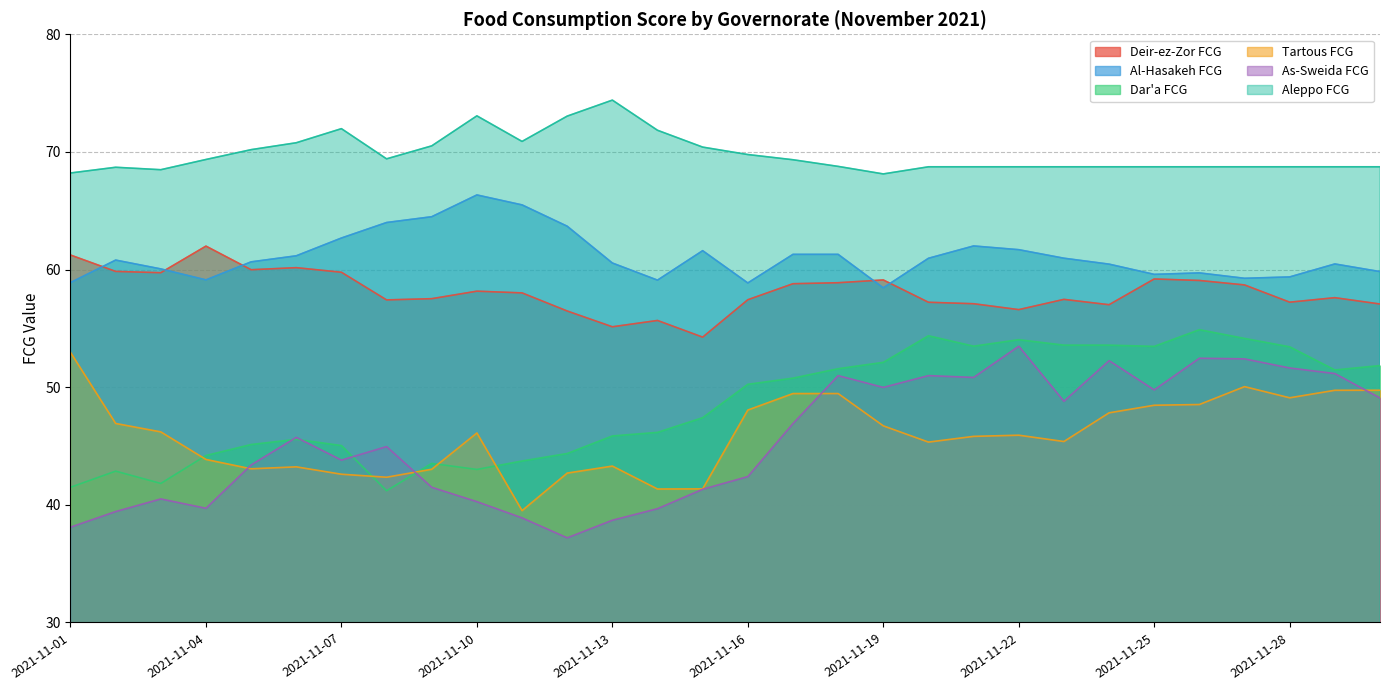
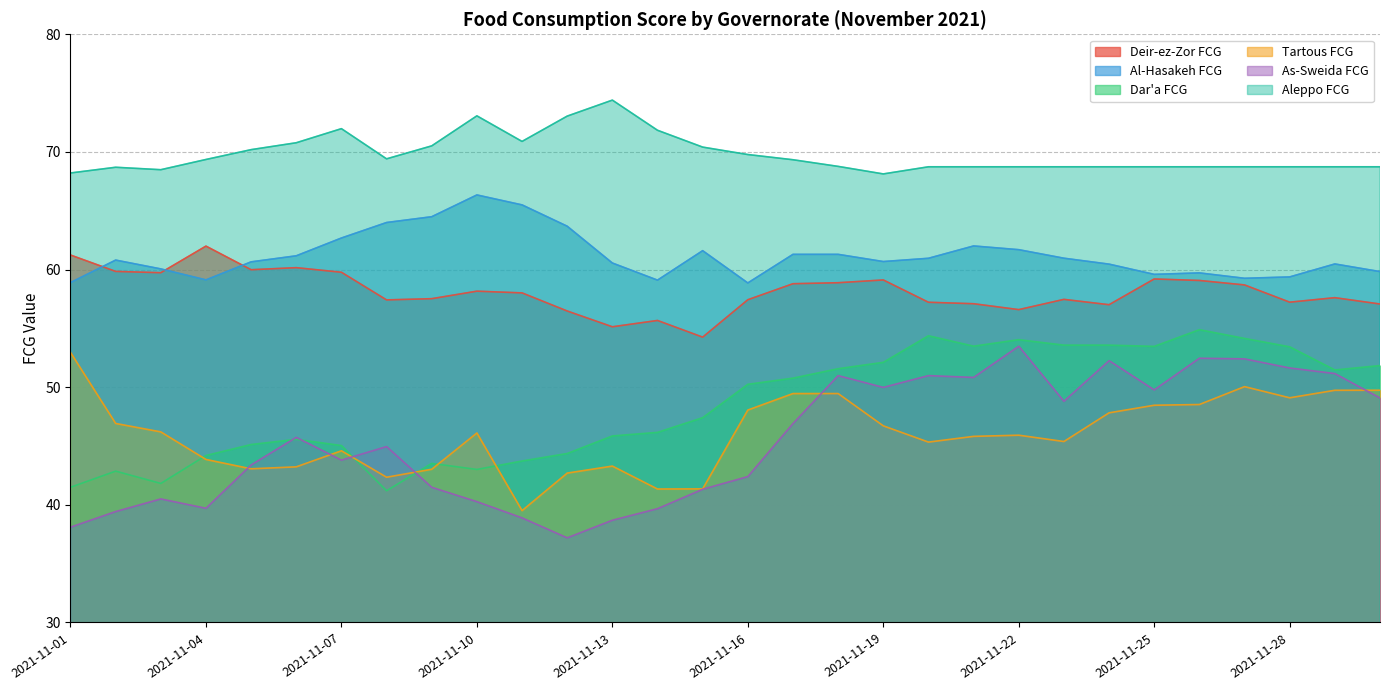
Tartous FCG, 2021-11-07: 42.6 -> 44.6
Al-Hasakeh FCG, 2021-11-19: 58.4 -> 60.7
